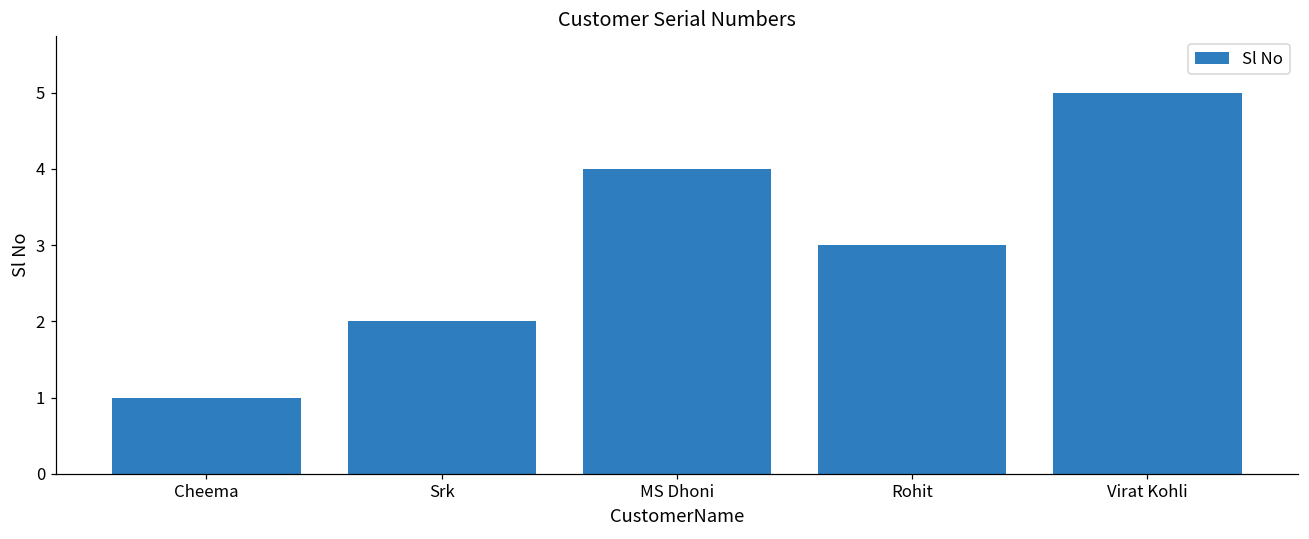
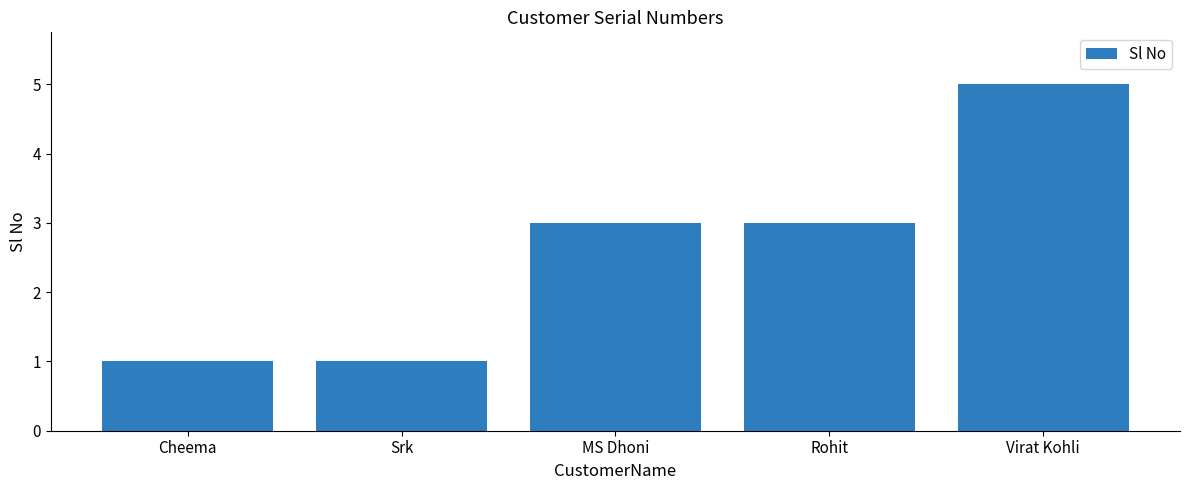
Srk: 2 -> 1
MS Dhoni: 4 -> 3
